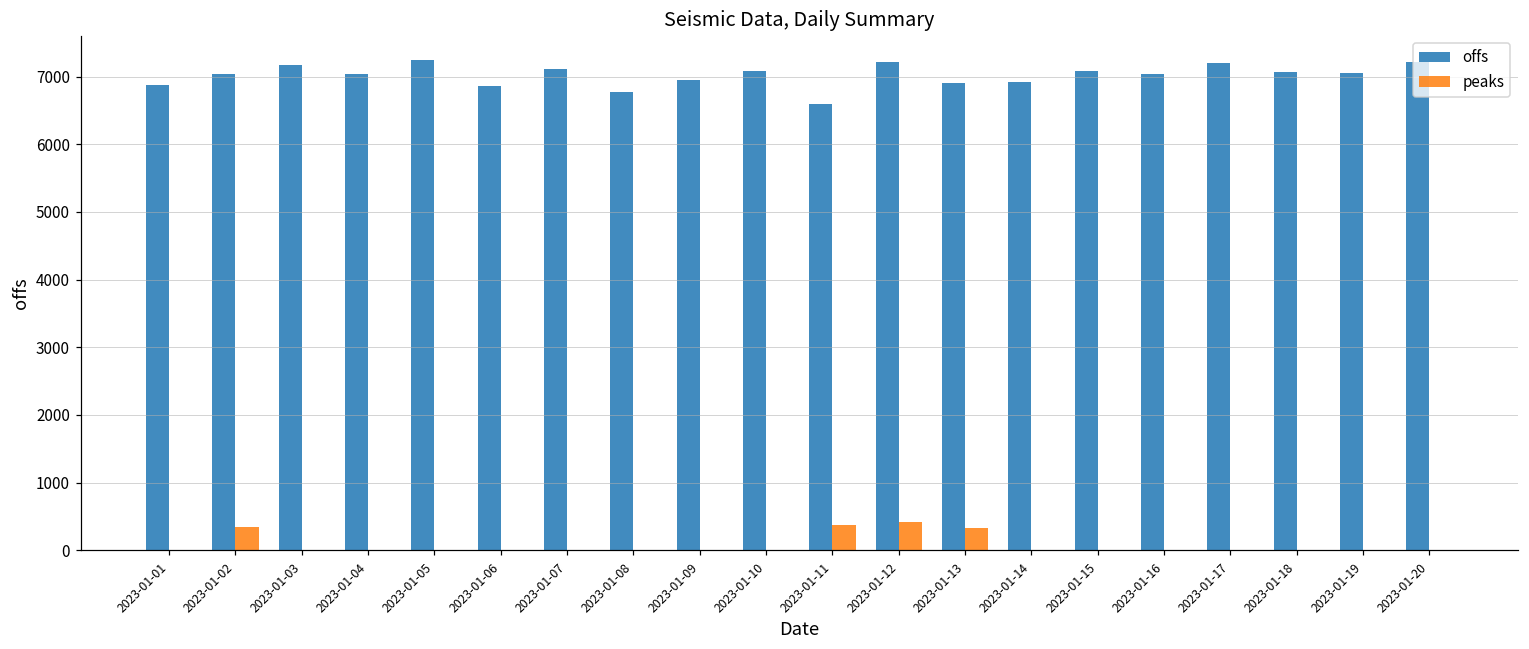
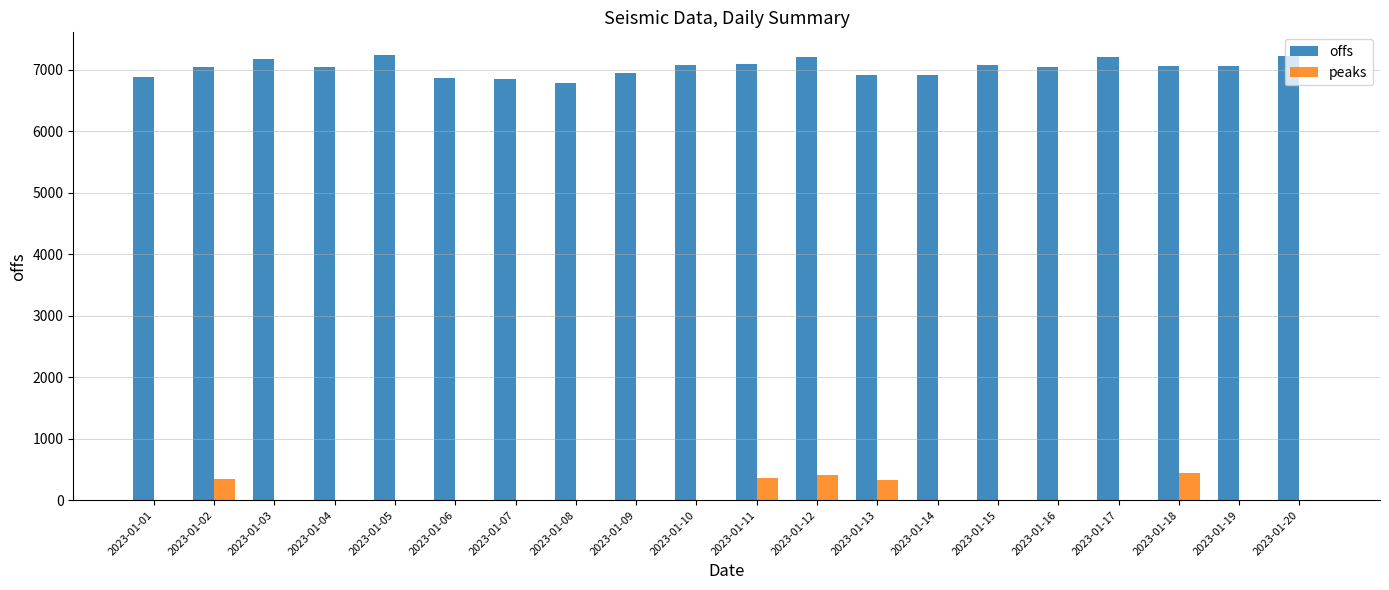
offs, 2023-01-07: 7100 -> 6900
offs, 2023-01-11: 6600 -> 7100
peaks, 2023-01-18: 0 -> 400
